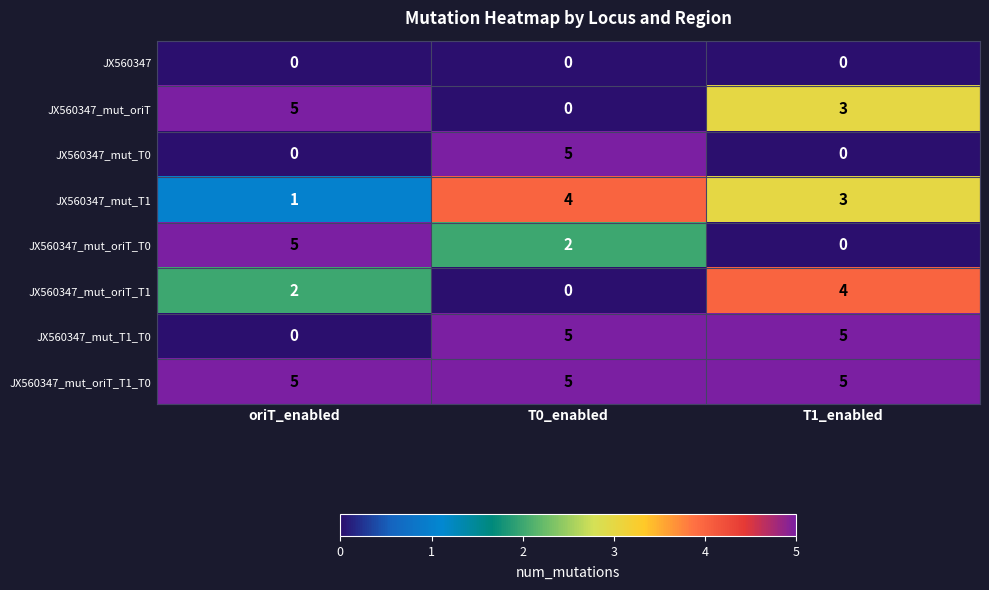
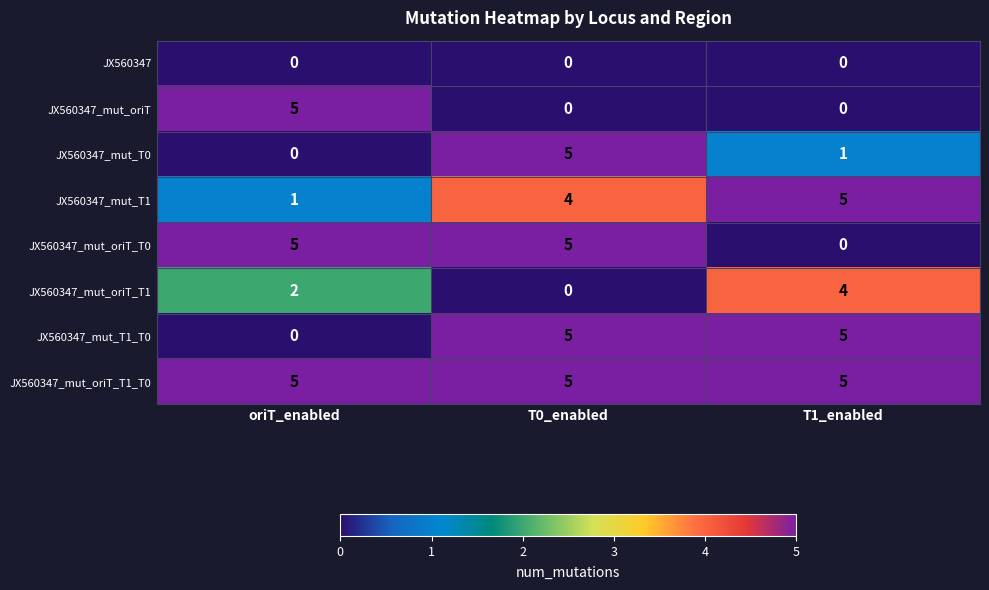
JX560347_mut_oriT, T1_enabled: 3 -> 0
JX560347_mut_T0, T1_enabled: 0 -> 1
JX560347_mut_T1, T1_enabled: 3 -> 5
JX560347_mut_oriT_T0, T0_enabled: 2 -> 5
